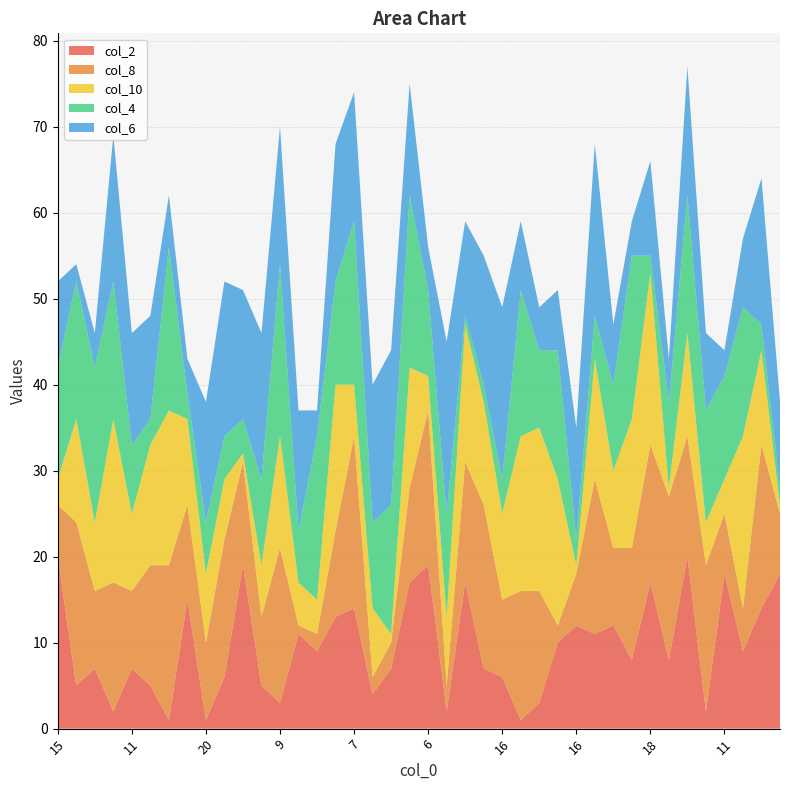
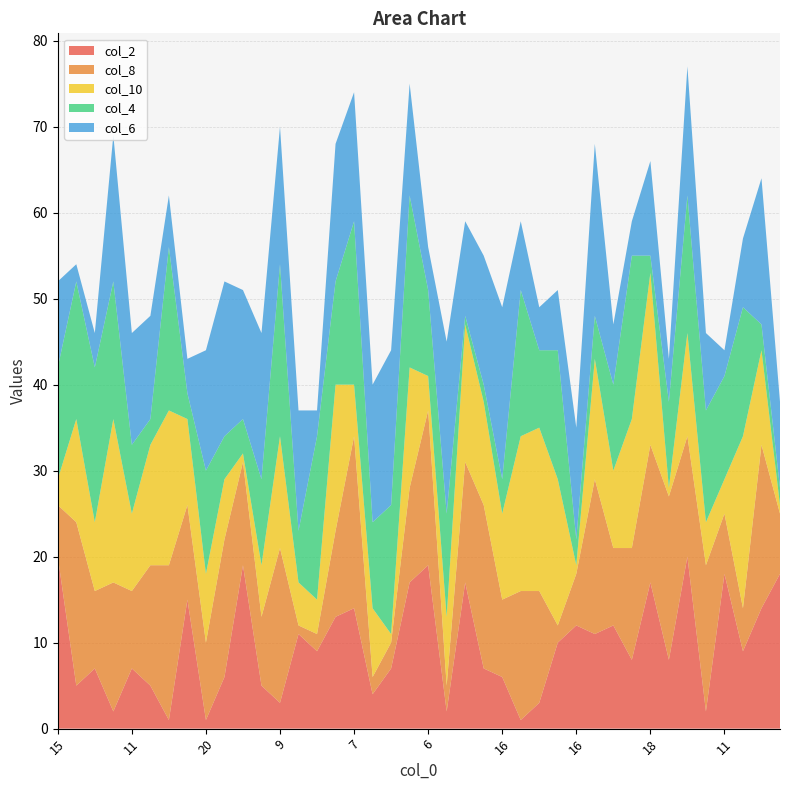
col_4, 20: 6 -> 12
